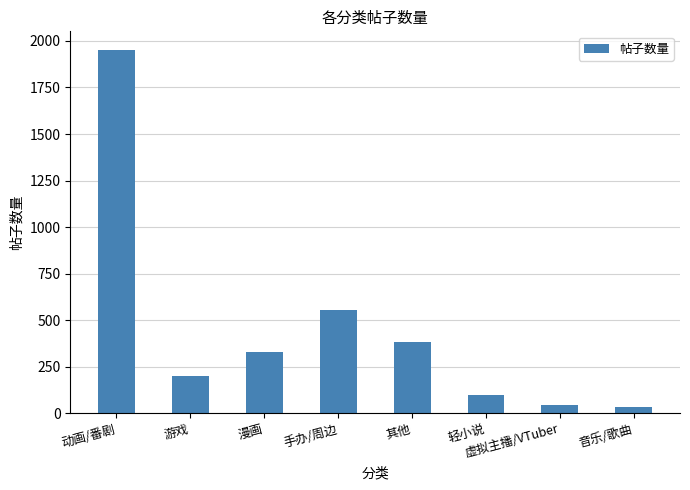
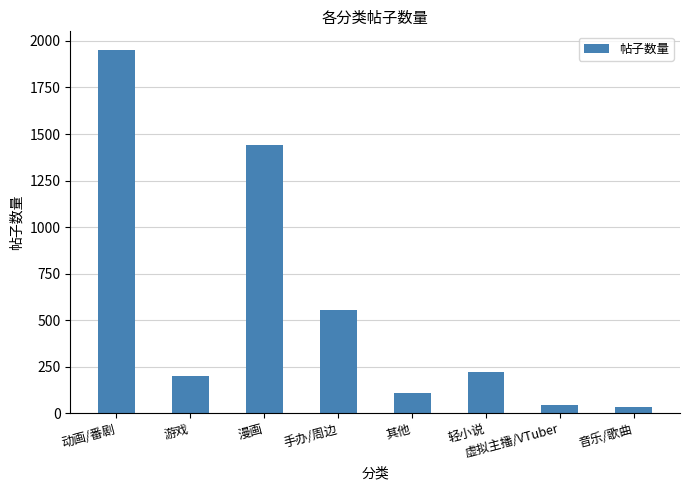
漫画: 330 -> 1440
其他: 380 -> 110
轻小说: 100 -> 220
